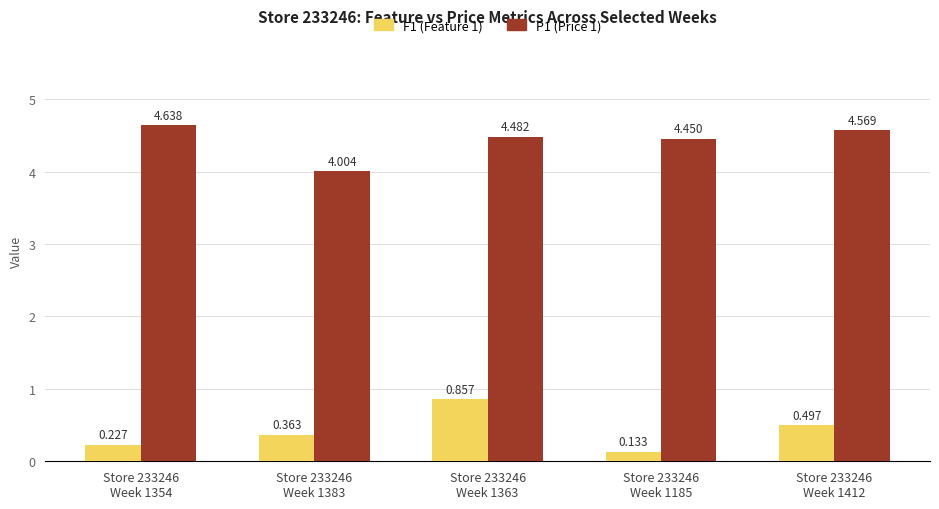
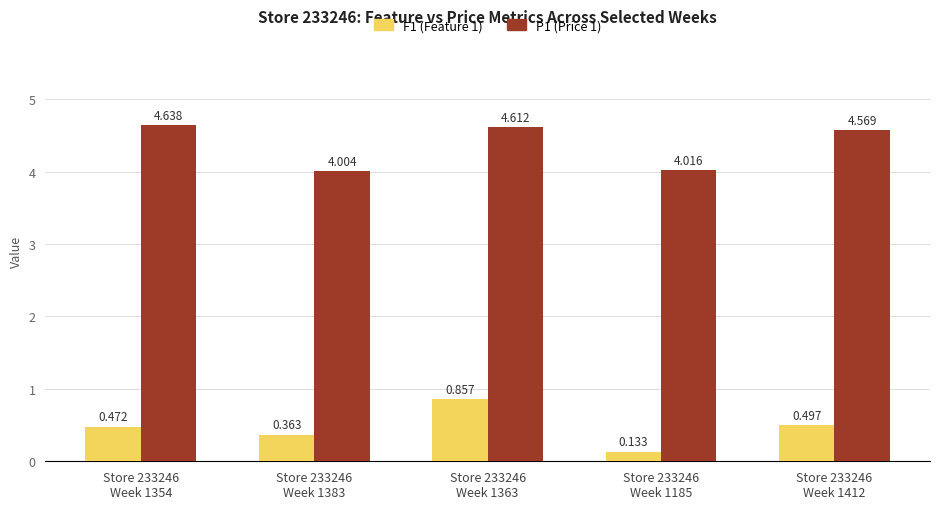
F1 (Feature 1), Store 233246 Week 1354: 0.227 -> 0.472
P1 (Price 1), Store 233246 Week 1363: 4.482 -> 4.612
P1 (Price 1), Store 233246 Week 1185: 4.450 -> 4.016
